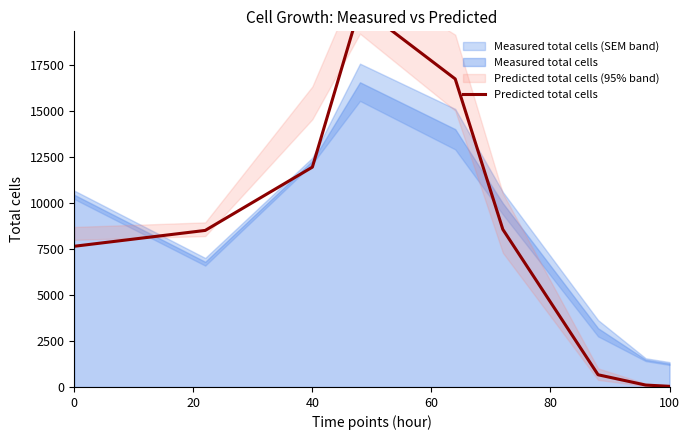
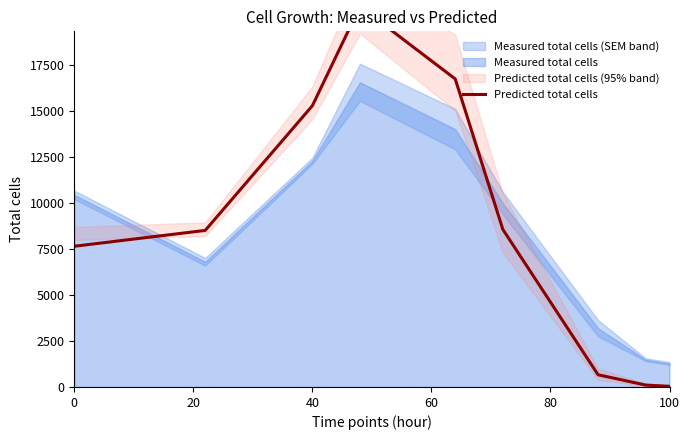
Predicted total cells, 40: 12000 -> 15300
